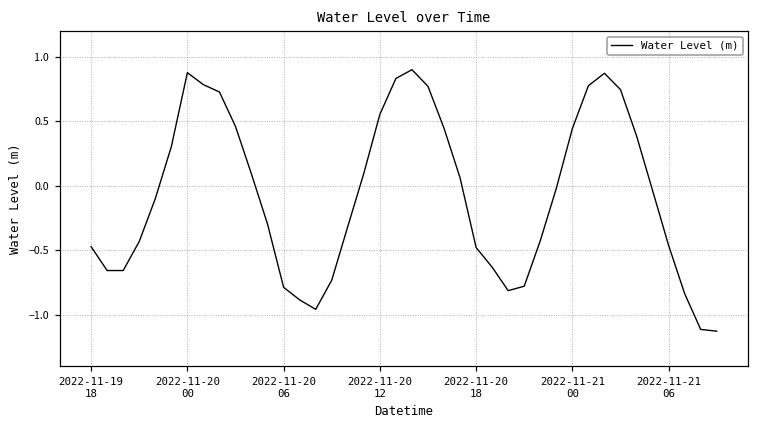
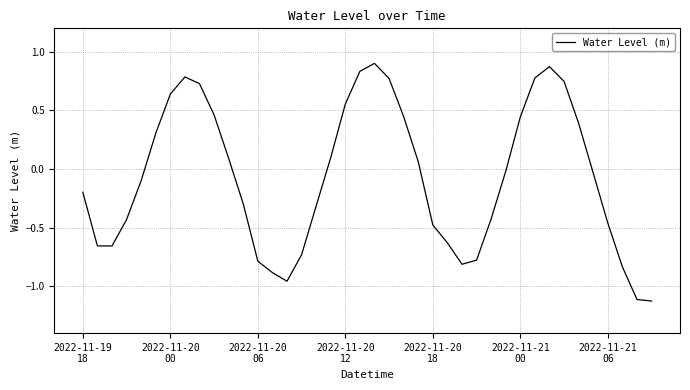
2022-11-19 18: -0.47 -> -0.20
2022-11-20 00: 0.88 -> 0.64
